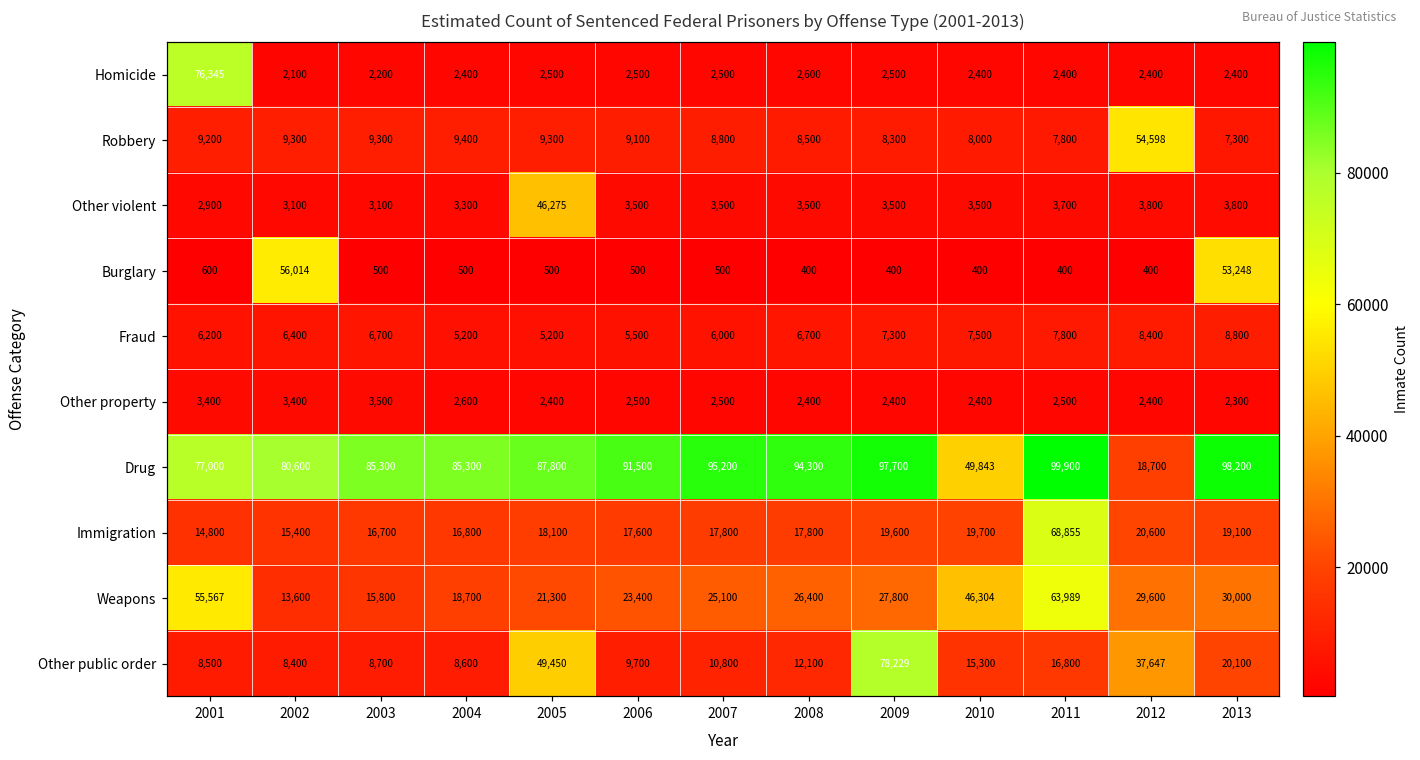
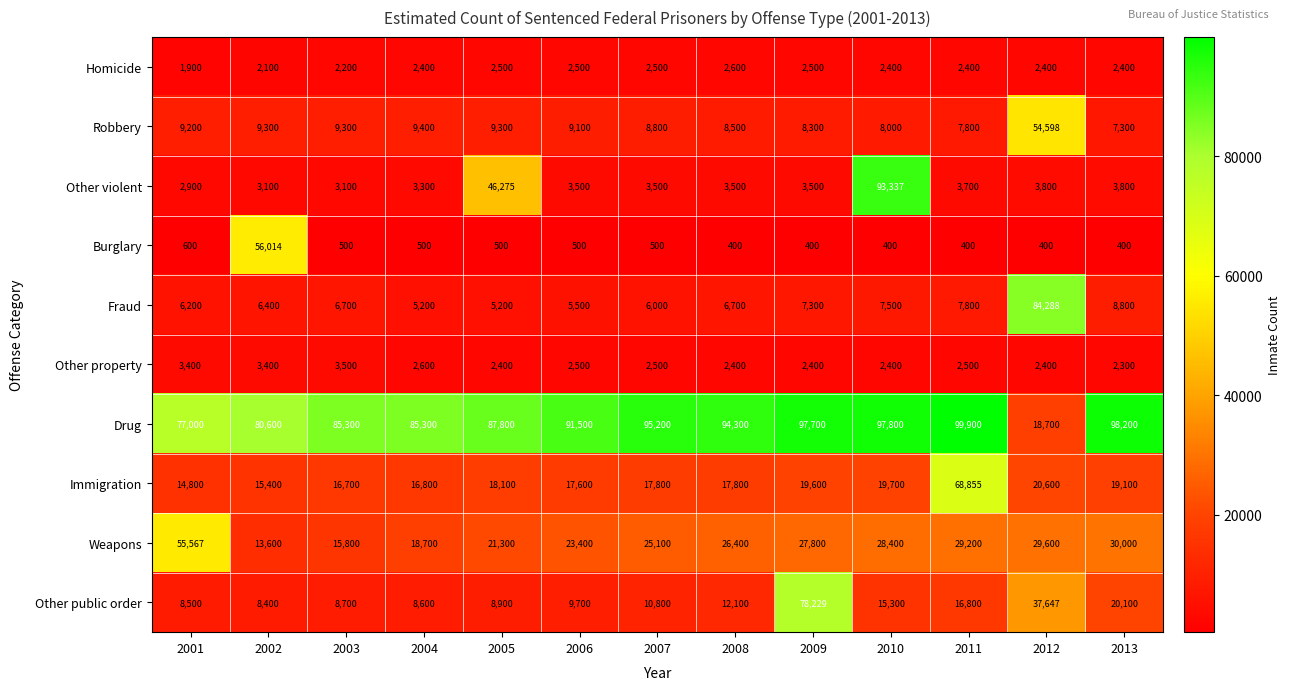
Homicide, 2001: 76,345 -> 1,900
Other violent, 2010: 3,500 -> 93,337
Burglary, 2013: 53,248 -> 400
Fraud, 2012: 8,400 -> 84,288
Drug, 2010: 49,843 -> 97,800
Weapons, 2010: 46,304 -> 28,400
Weapons, 2011: 63,989 -> 29,200
Other public order, 2005: 49,450 -> 8,900
